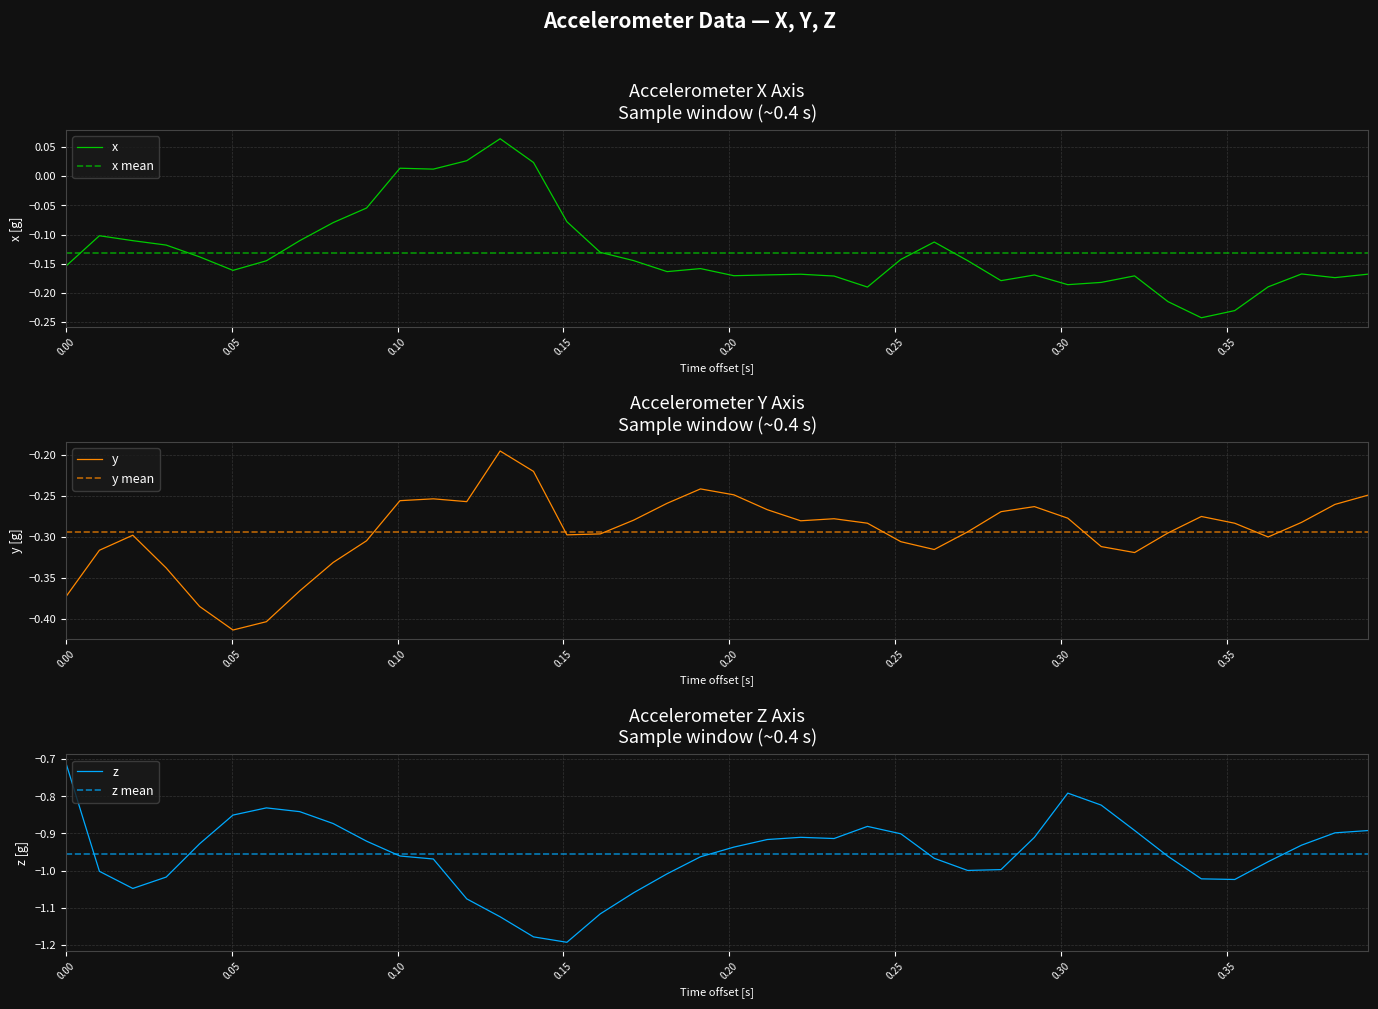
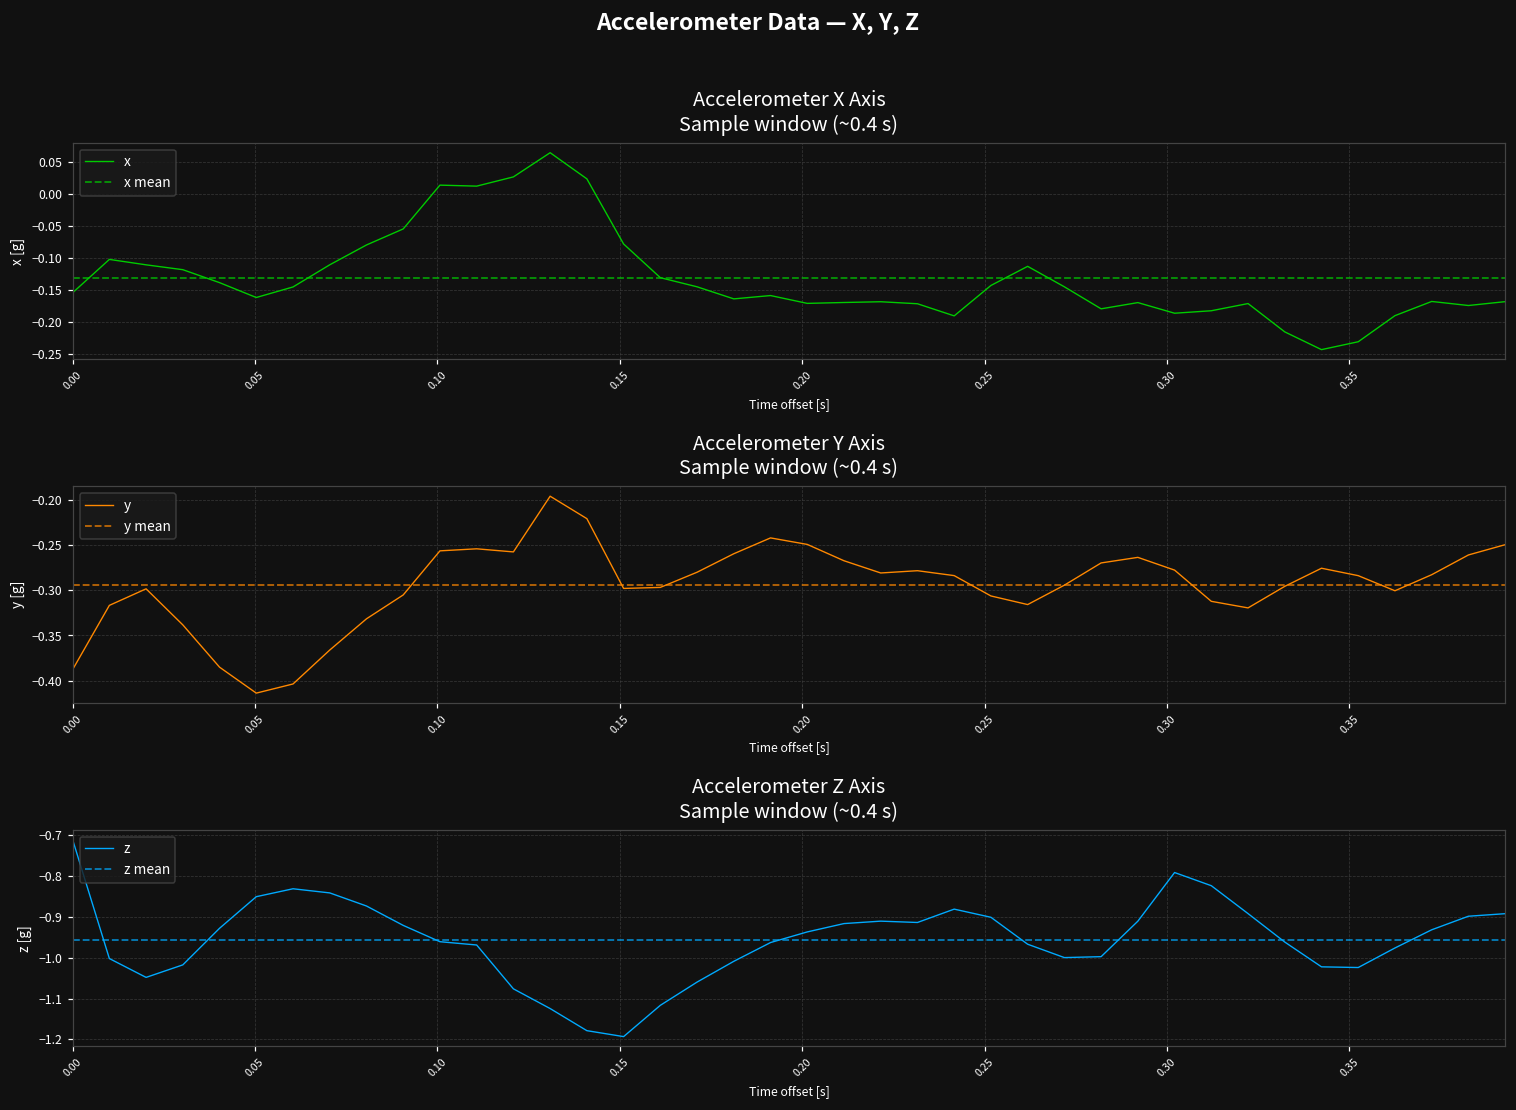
Accelerometer Y Axis Sample window (~0.4 s), 0.00: -0.37 -> -0.39
